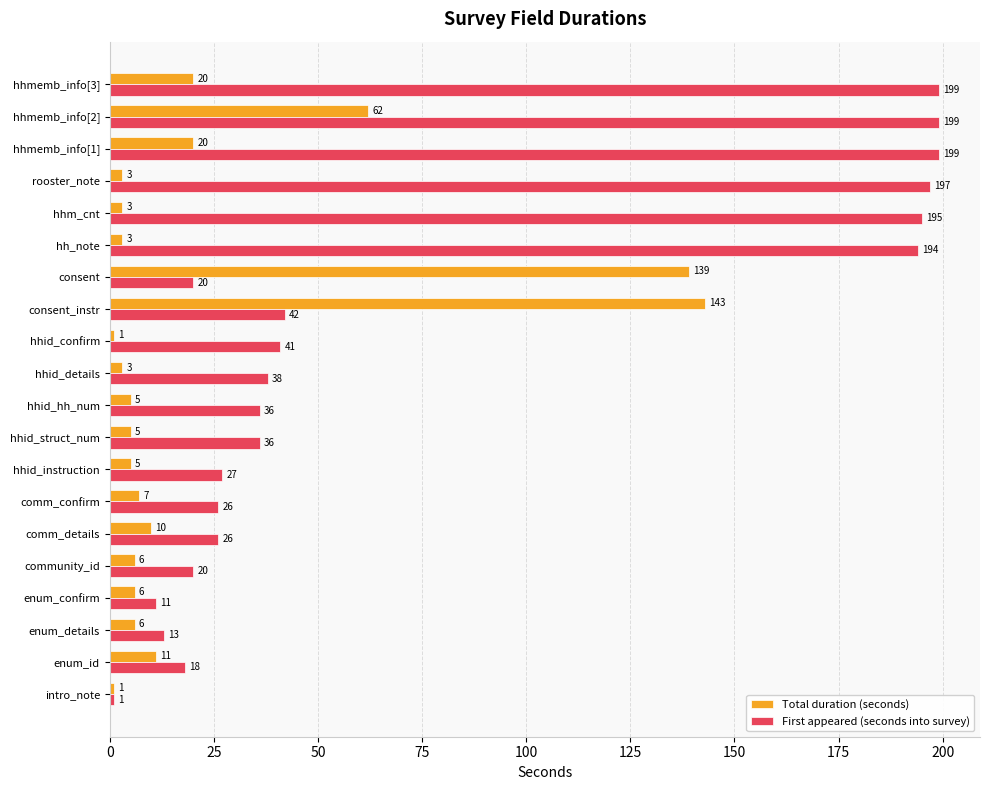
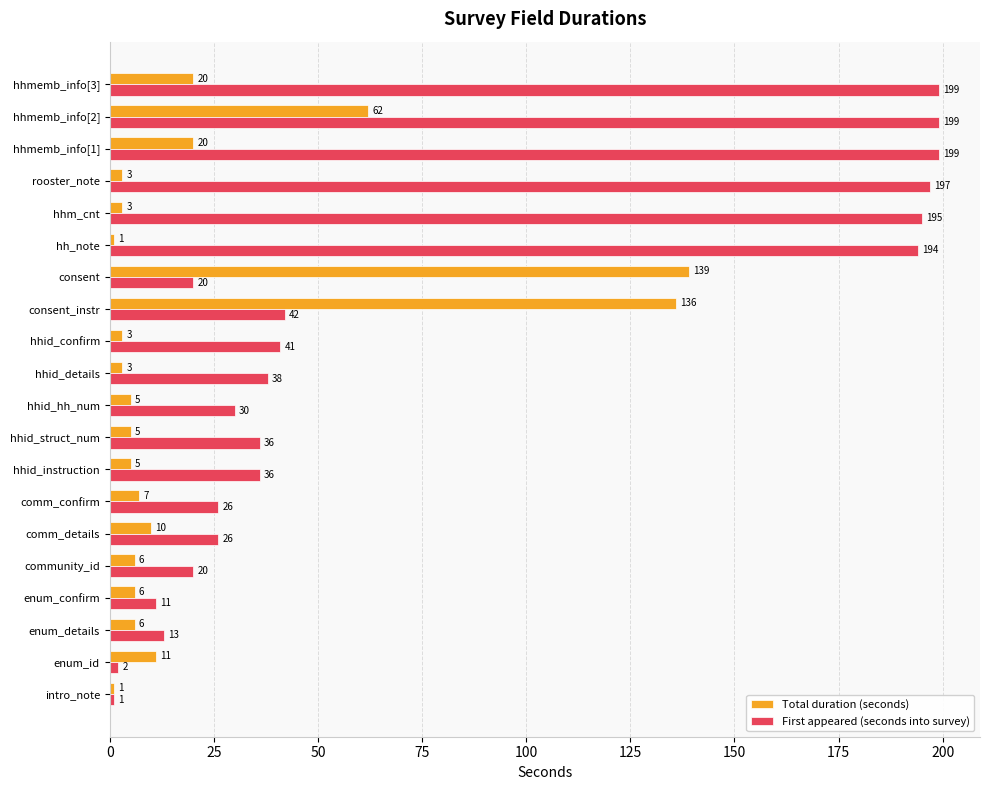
Total duration (seconds), hh_note: 3 -> 1
Total duration (seconds), consent_instr: 143 -> 136
Total duration (seconds), hhid_confirm: 1 -> 3
First appeared (seconds into survey), hhid_hh_num: 36 -> 30
First appeared (seconds into survey), hhid_instruction: 27 -> 36
First appeared (seconds into survey), enum_id: 18 -> 2
